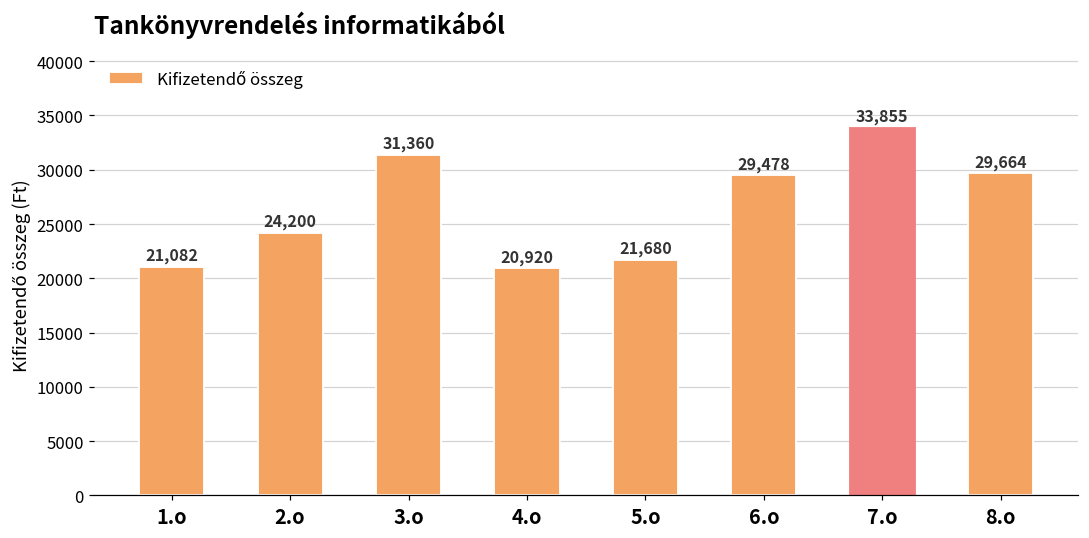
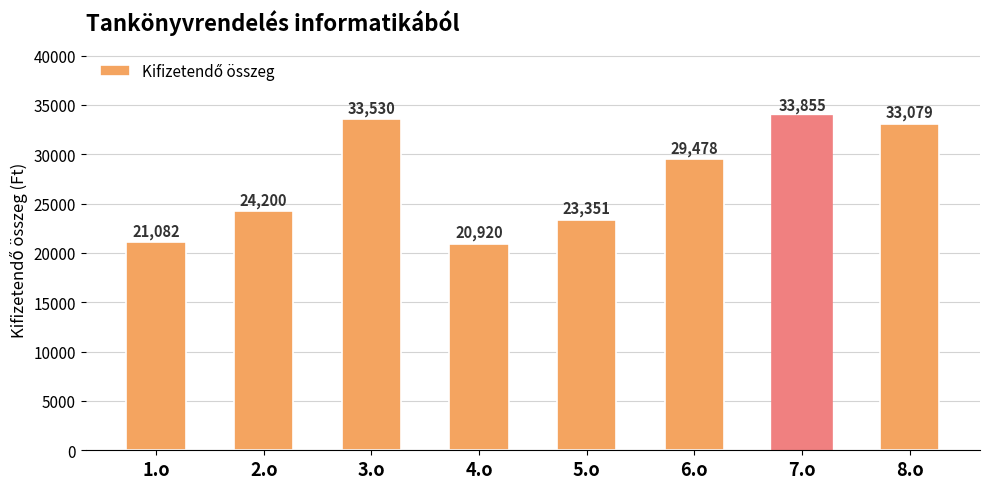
3.o: 31,360 -> 33,530
5.o: 21,680 -> 23,351
8.o: 29,664 -> 33,079
